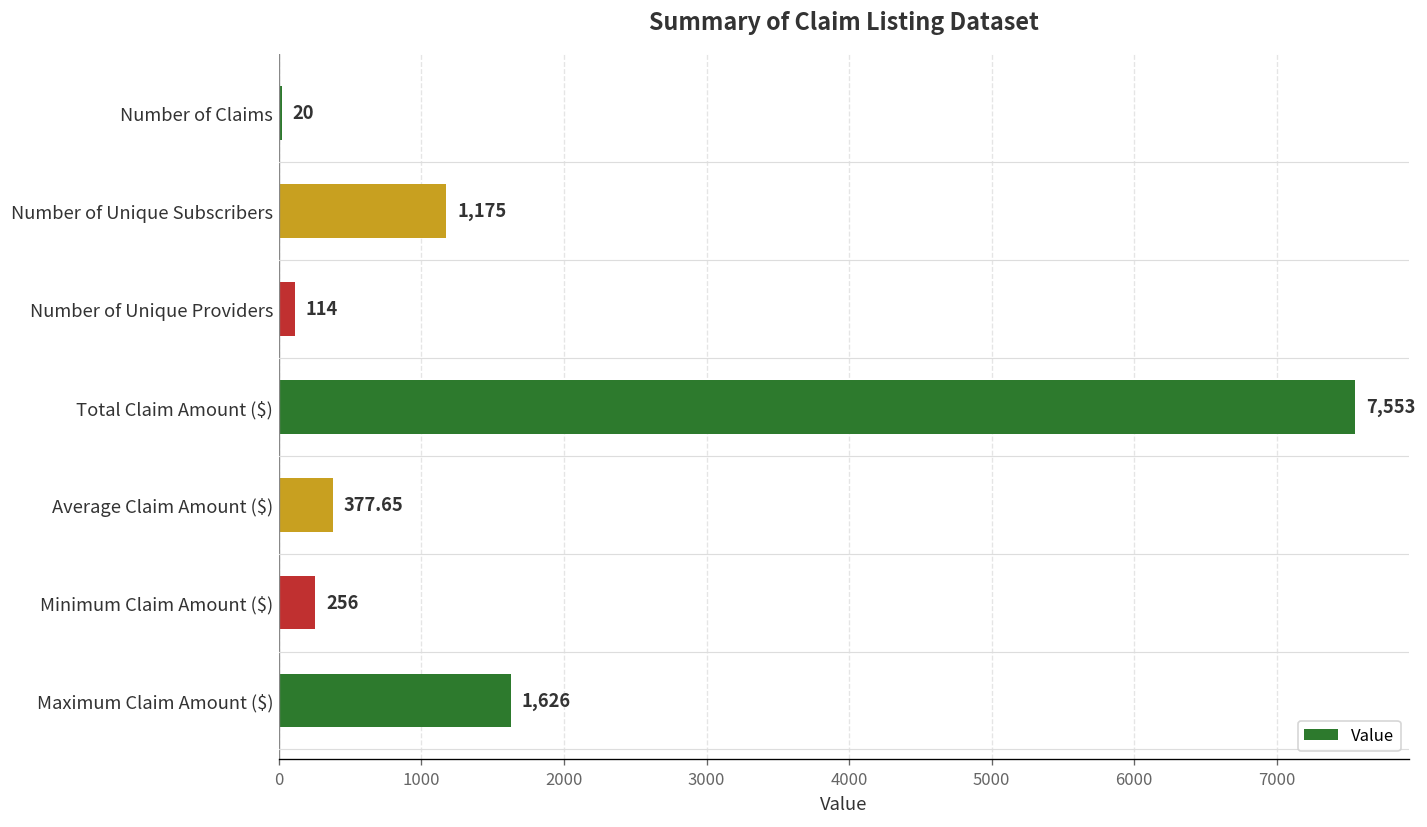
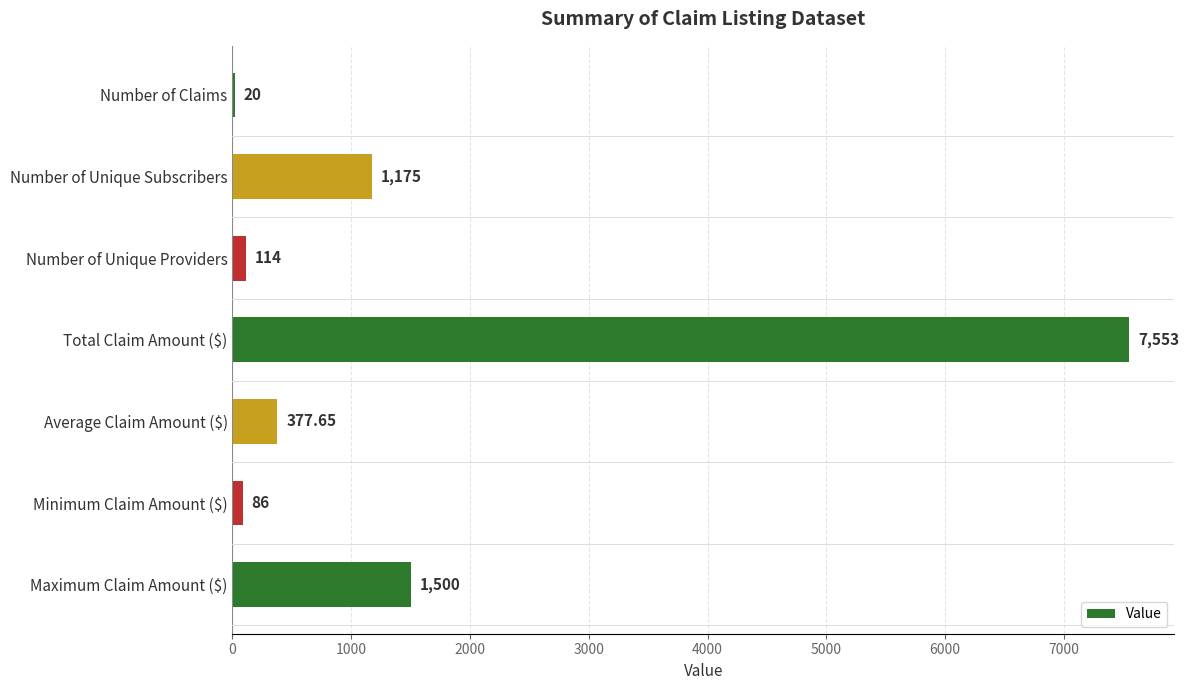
Minimum Claim Amount ($): 256 -> 86
Maximum Claim Amount ($): 1,626 -> 1,500
